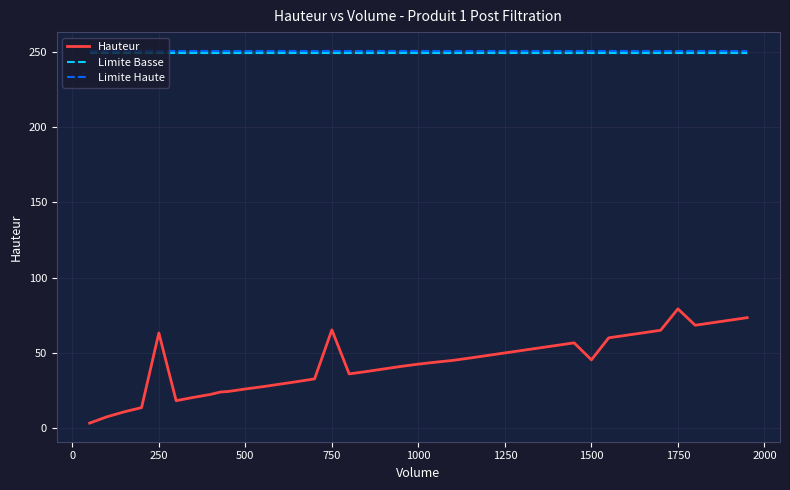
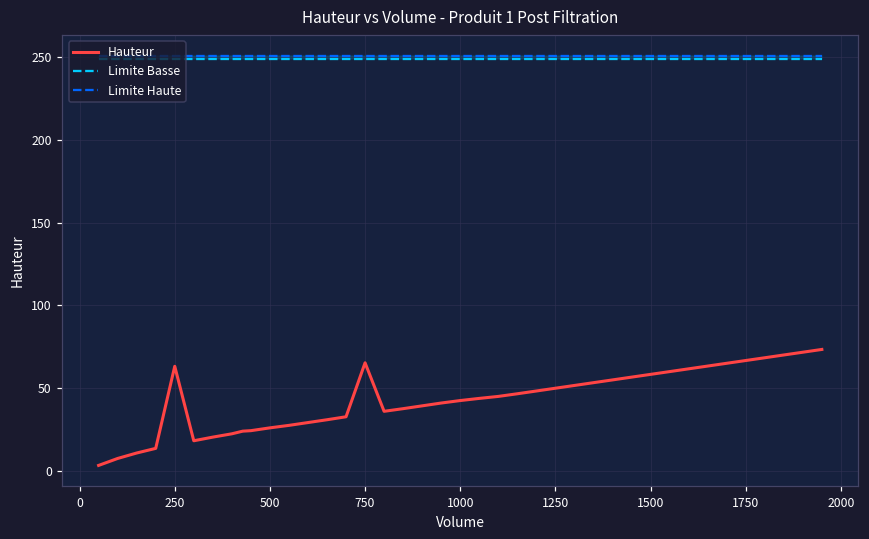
Hauteur, 1500: 45 -> 58
Hauteur, 1750: 79 -> 67
